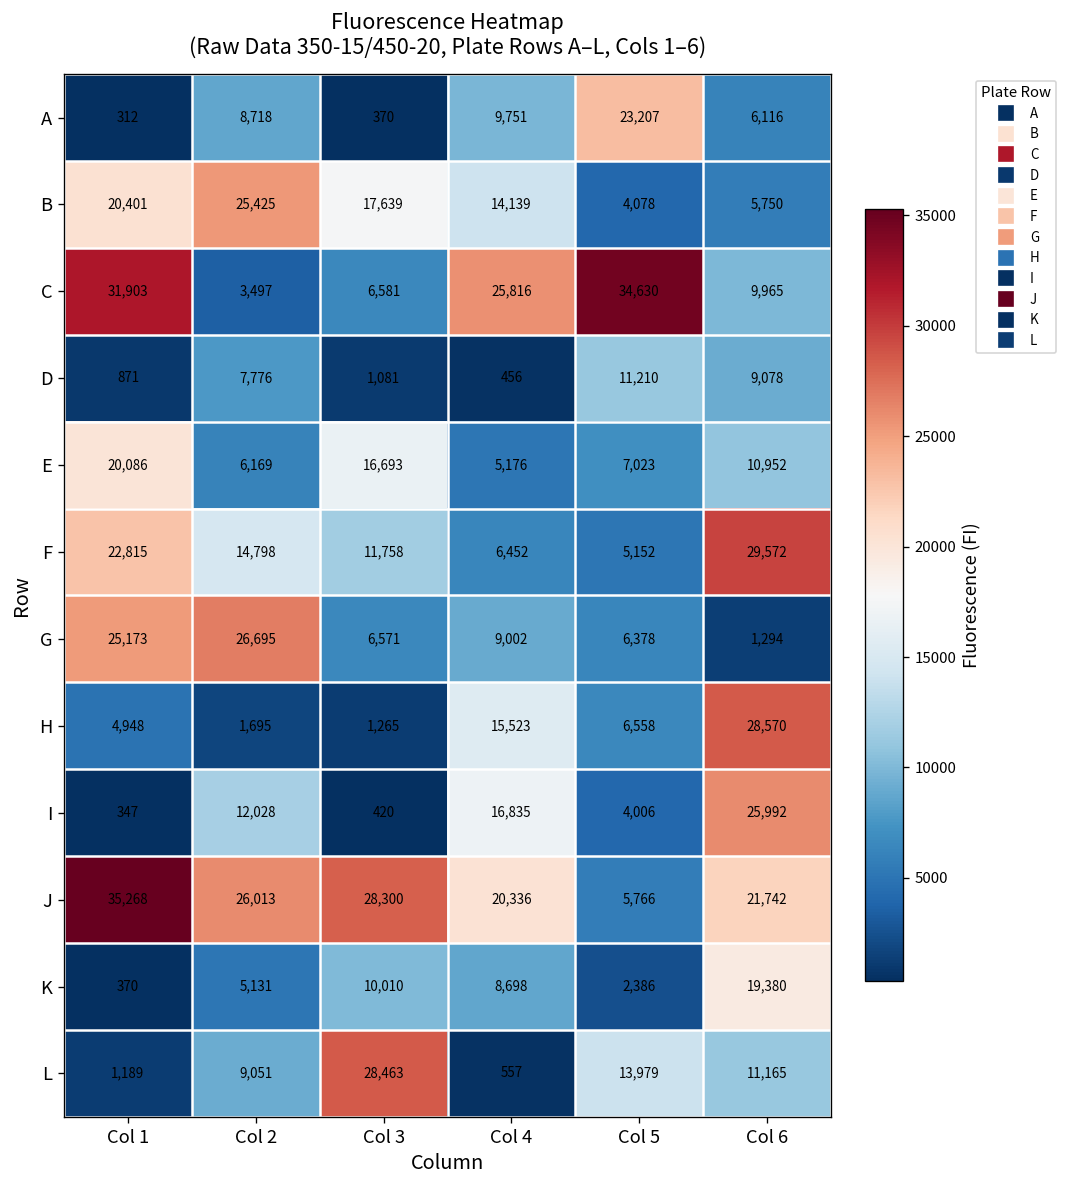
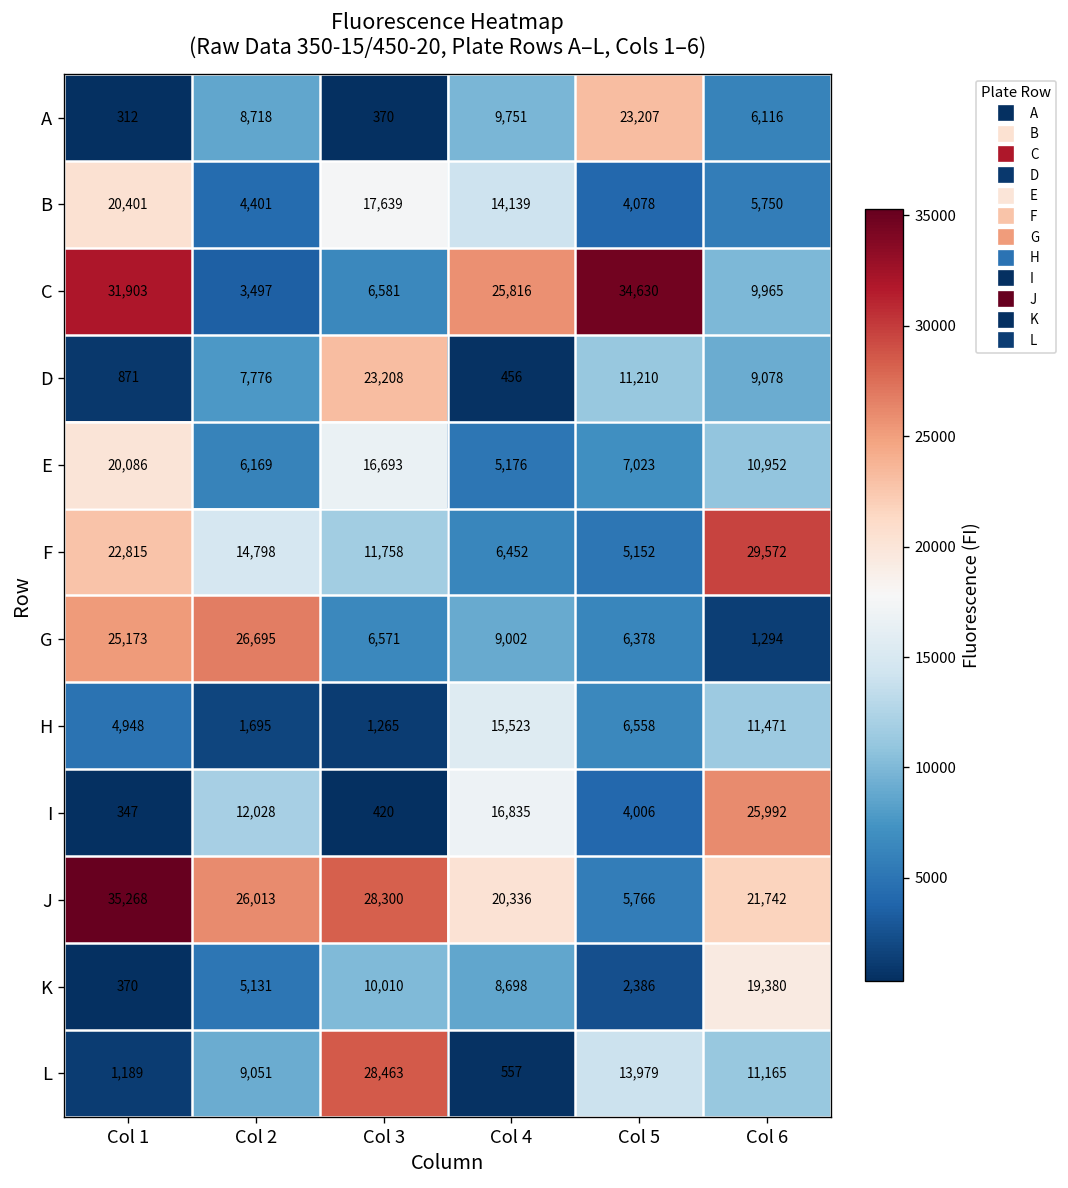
B, Col 2: 25,425 -> 4,401
D, Col 3: 1,081 -> 23,208
H, Col 6: 28,570 -> 11,471
